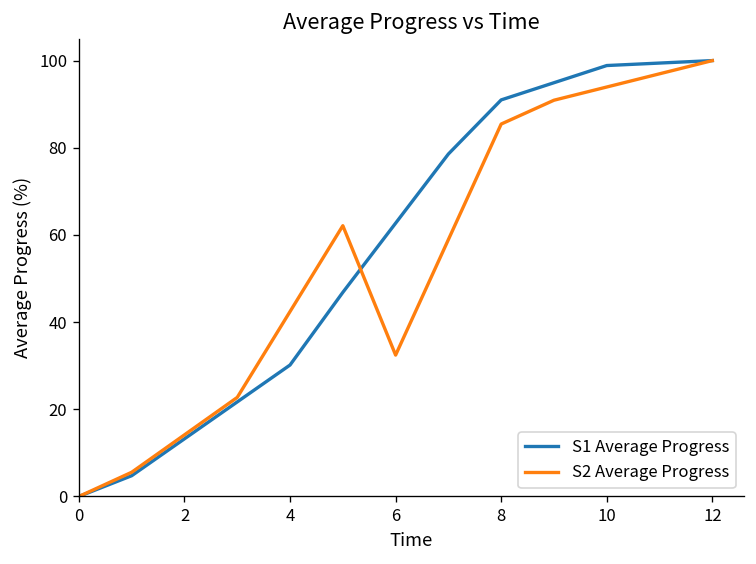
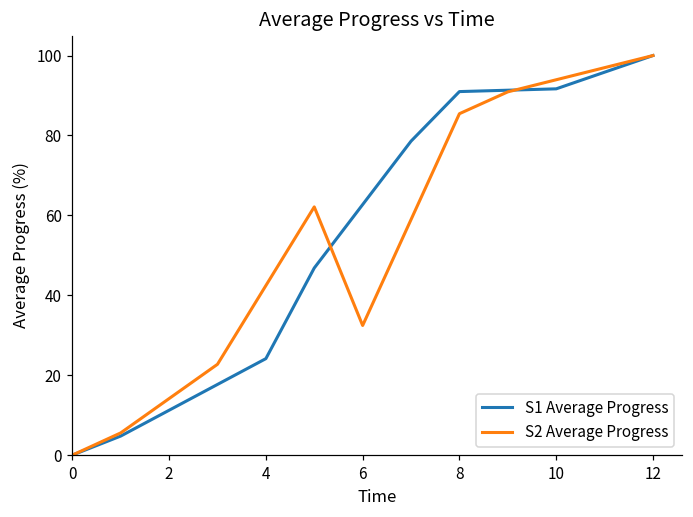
S1 Average Progress, 4: 30 -> 24
S1 Average Progress, 10: 99 -> 92
